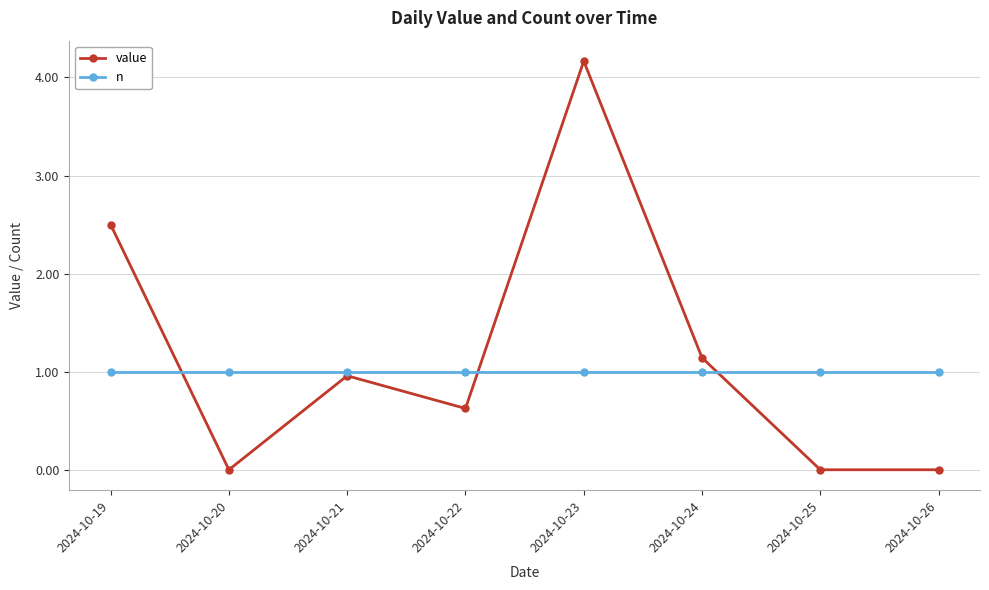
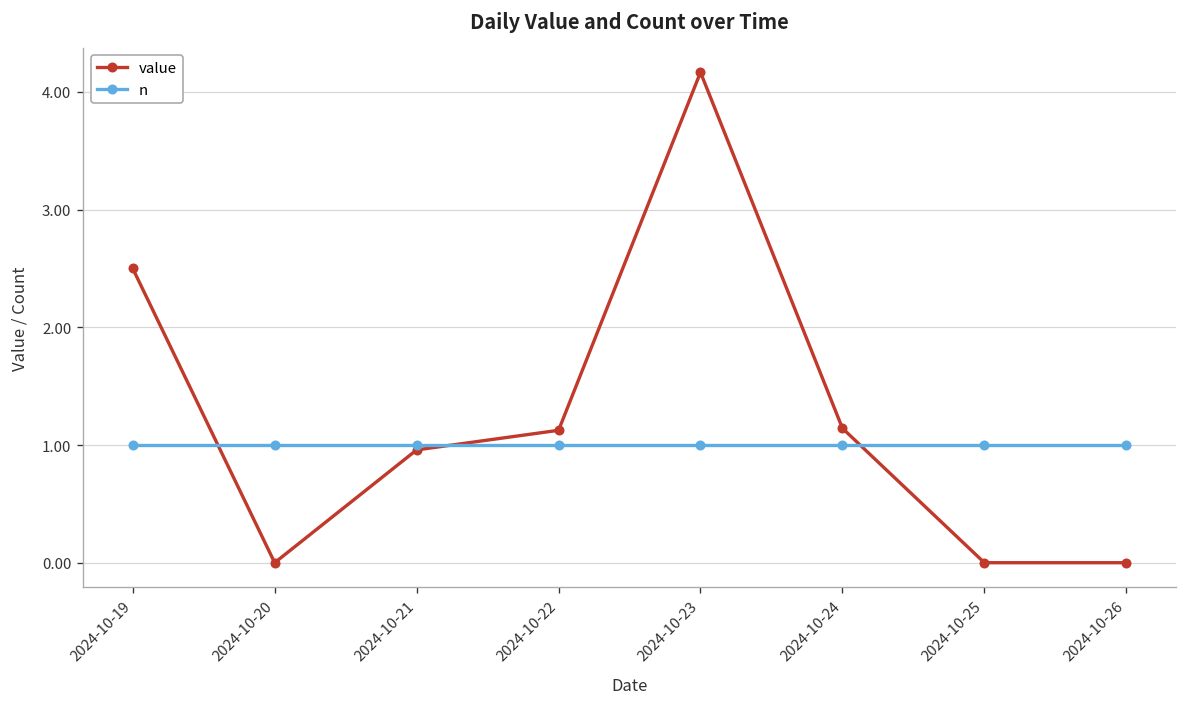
value, 2024-10-22: 0.6 -> 1.1
